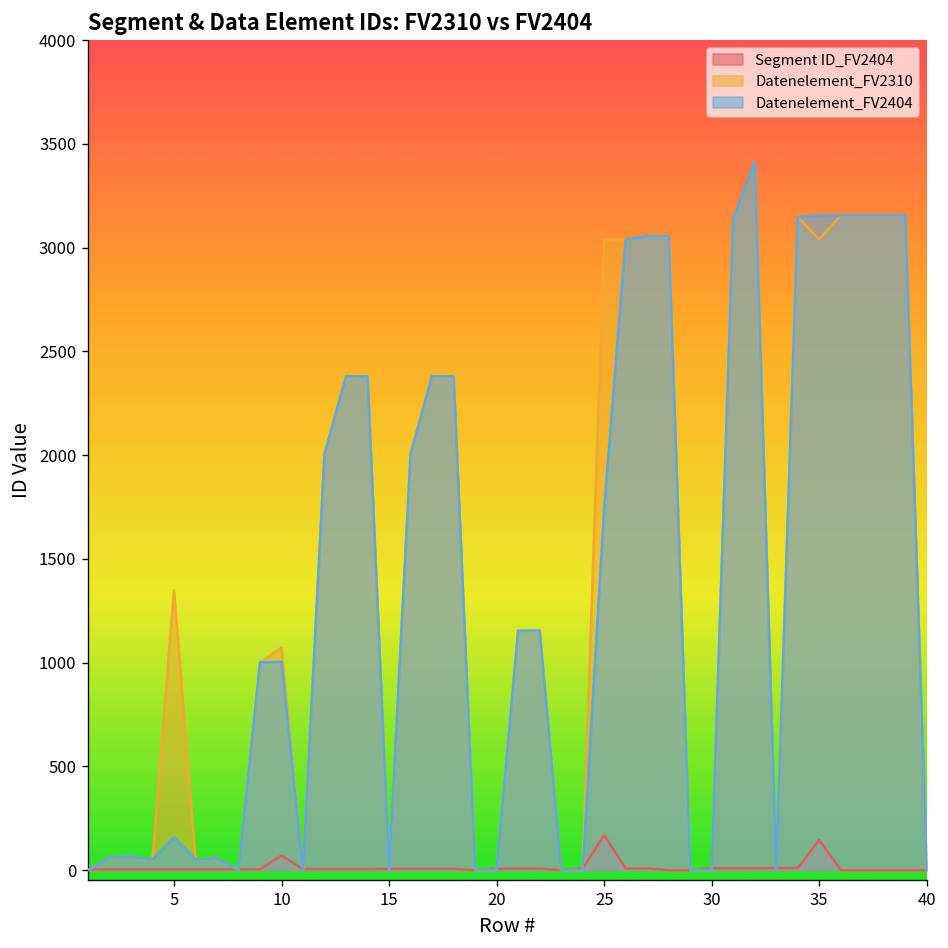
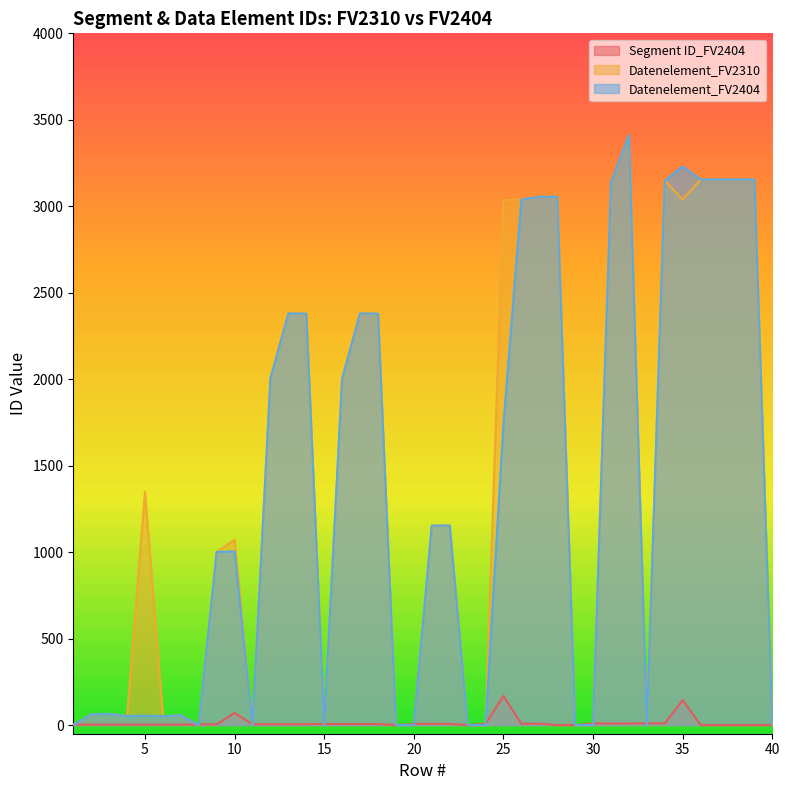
Datenelement_FV2404, 5: 160 -> 50
Datenelement_FV2404, 35: 3160 -> 3230
